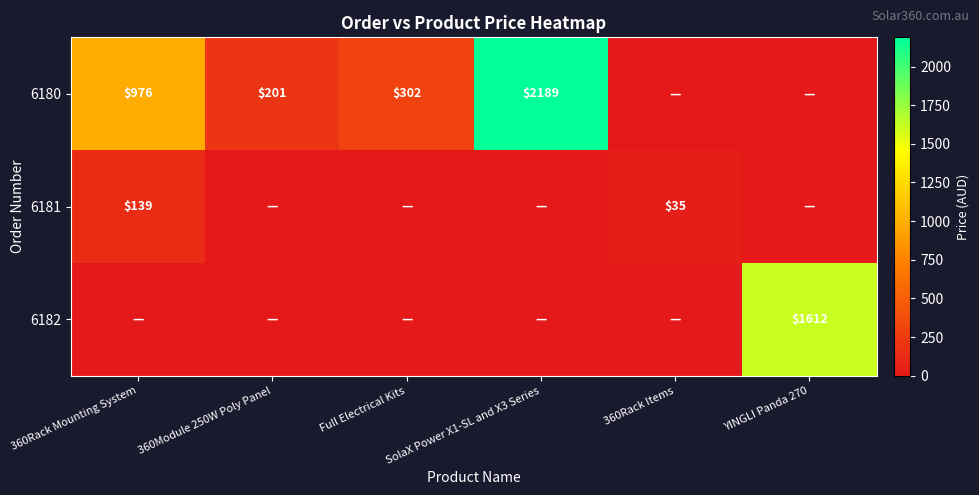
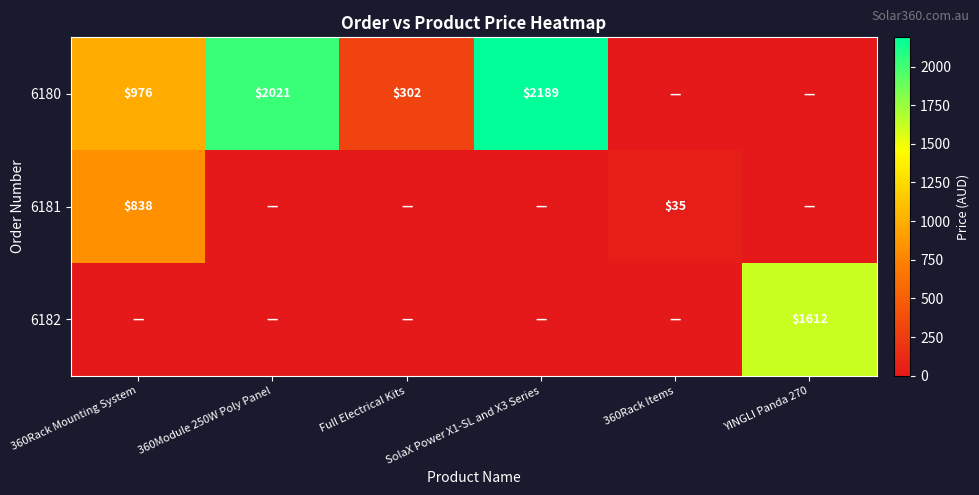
6180, 360Module 250W Poly Panel: $201 -> $2021
6181, 360Rack Mounting System: $139 -> $838
